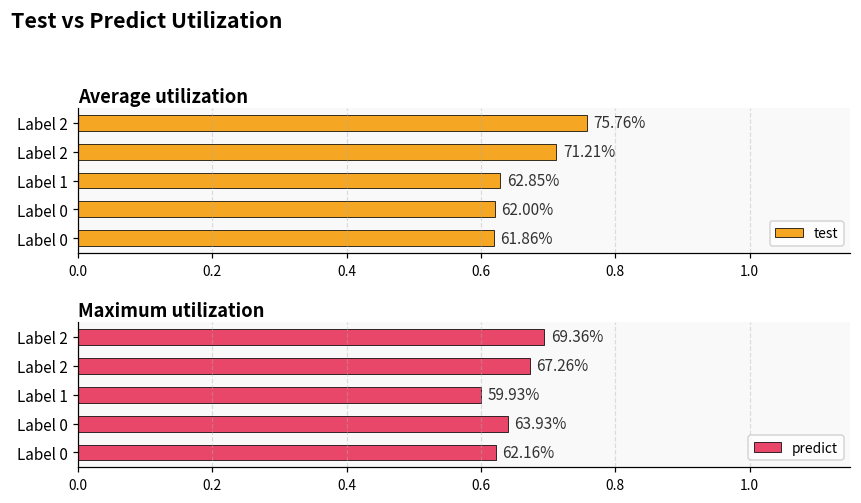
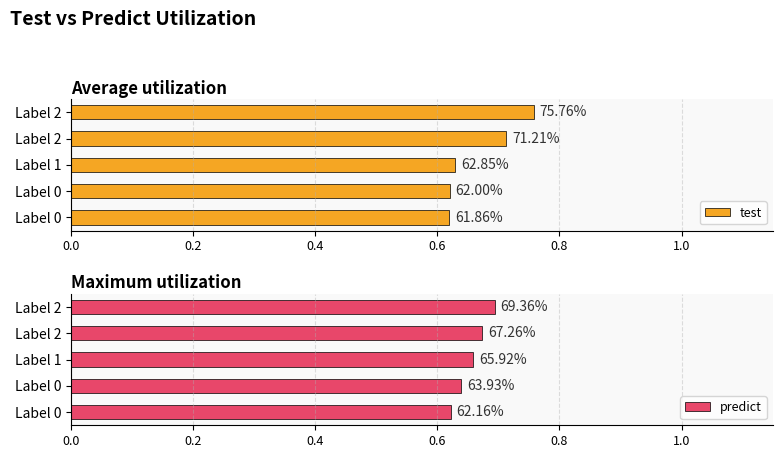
Maximum utilization, Label 1: 59.93% -> 65.92%
